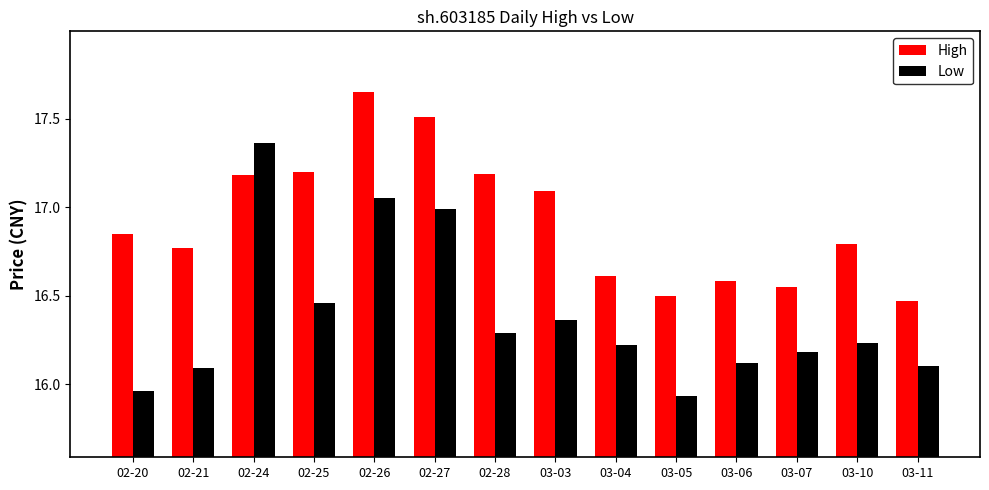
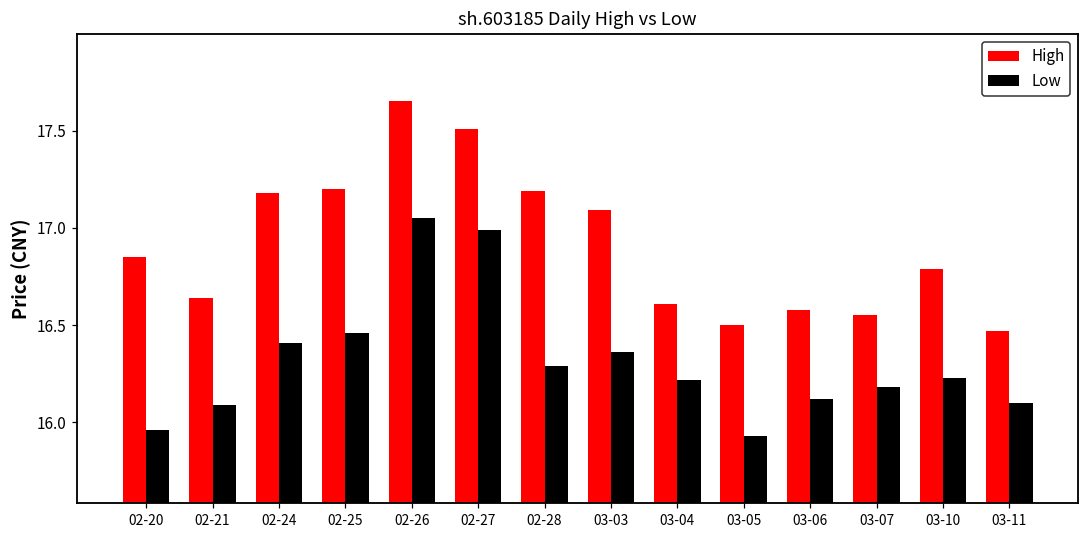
High, 02-21: 16.77 -> 16.64
Low, 02-24: 17.36 -> 16.41
